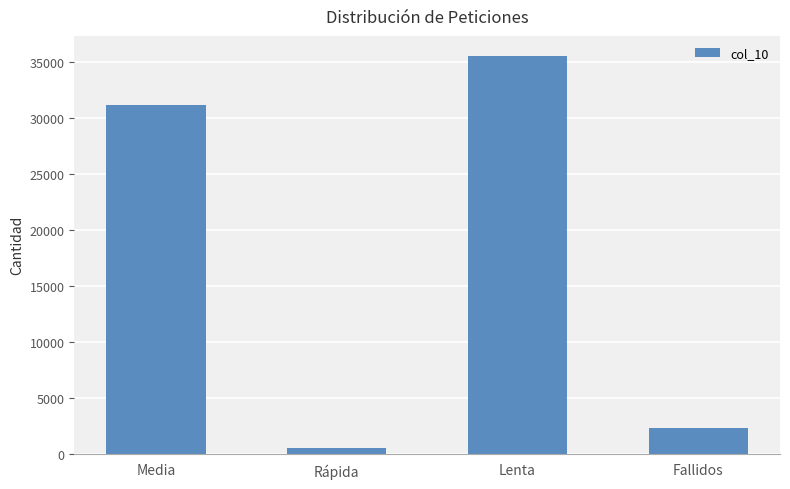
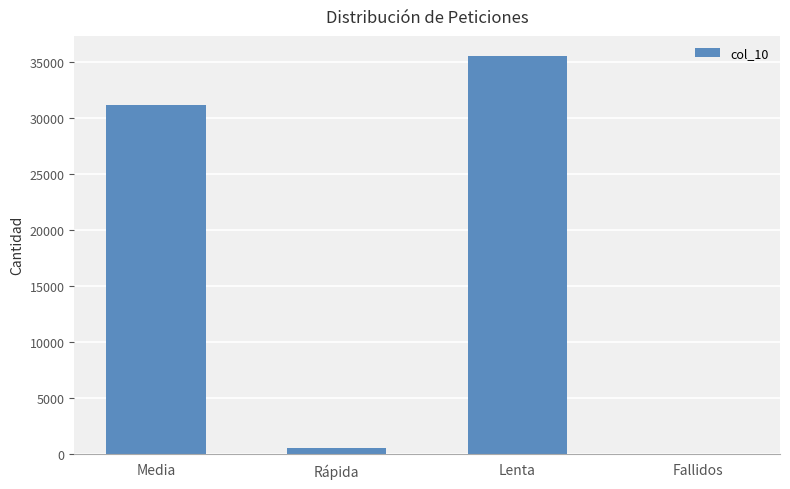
Fallidos: 2300 -> 0
